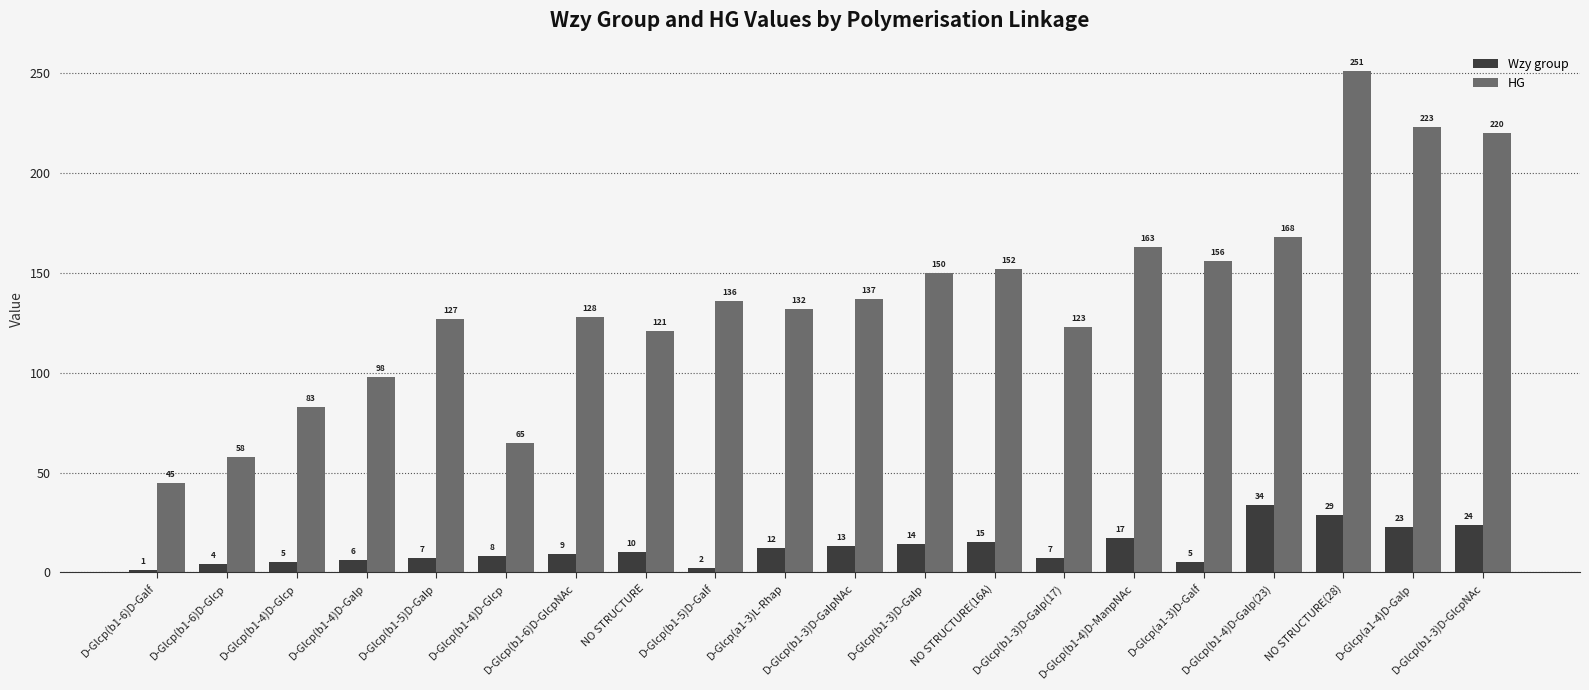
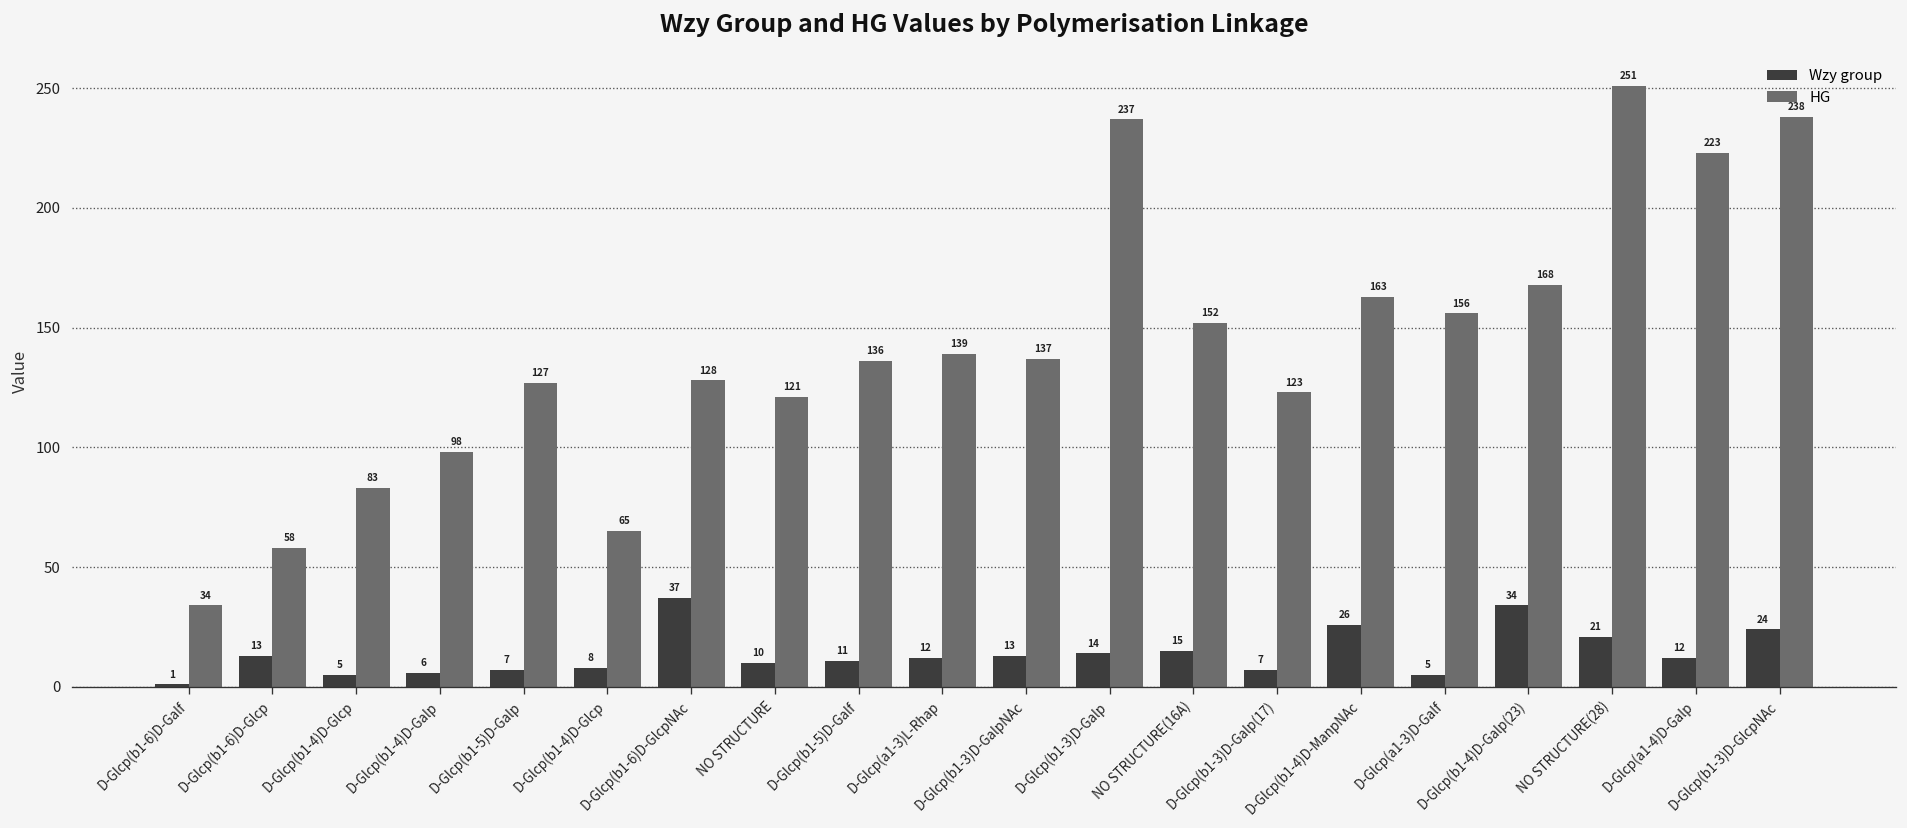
HG, D-Glcp(b1-6)D-Galf: 45 -> 34
Wzy group, D-Glcp(b1-6)D-Glcp: 4 -> 13
Wzy group, D-Glcp(b1-6)D-GlcpNAc: 9 -> 37
Wzy group, D-Glcp(b1-5)D-Galf: 2 -> 11
HG, D-Glcp(a1-3)L-Rhap: 132 -> 139
HG, D-Glcp(b1-3)D-Galp: 150 -> 237
Wzy group, D-Glcp(b1-4)D-ManpNAc: 17 -> 26
Wzy group, NO STRUCTURE(28): 29 -> 21
Wzy group, D-Glcp(a1-4)D-Galp: 23 -> 12
HG, D-Glcp(b1-3)D-GlcpNAc: 220 -> 238
